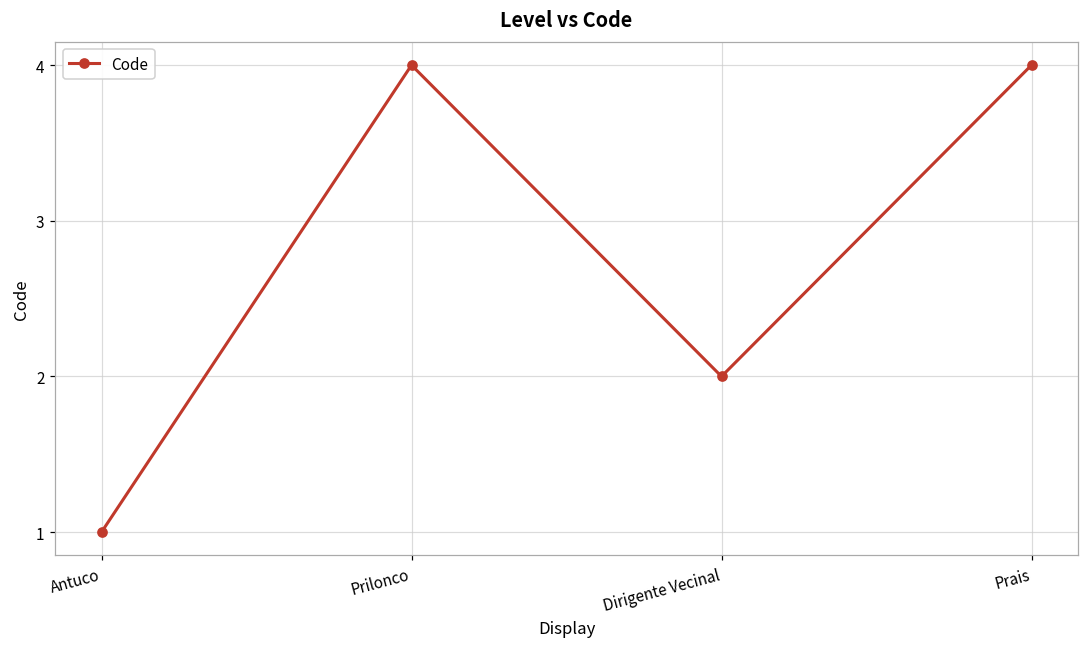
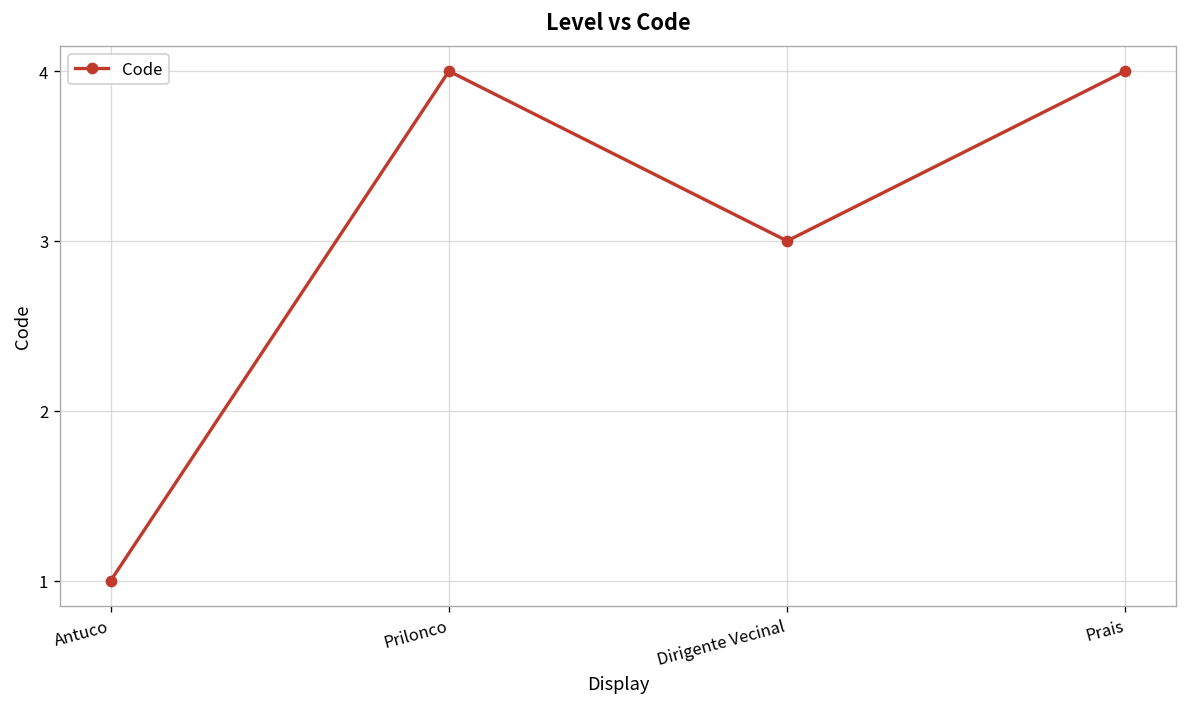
Dirigente Vecinal: 2 -> 3
